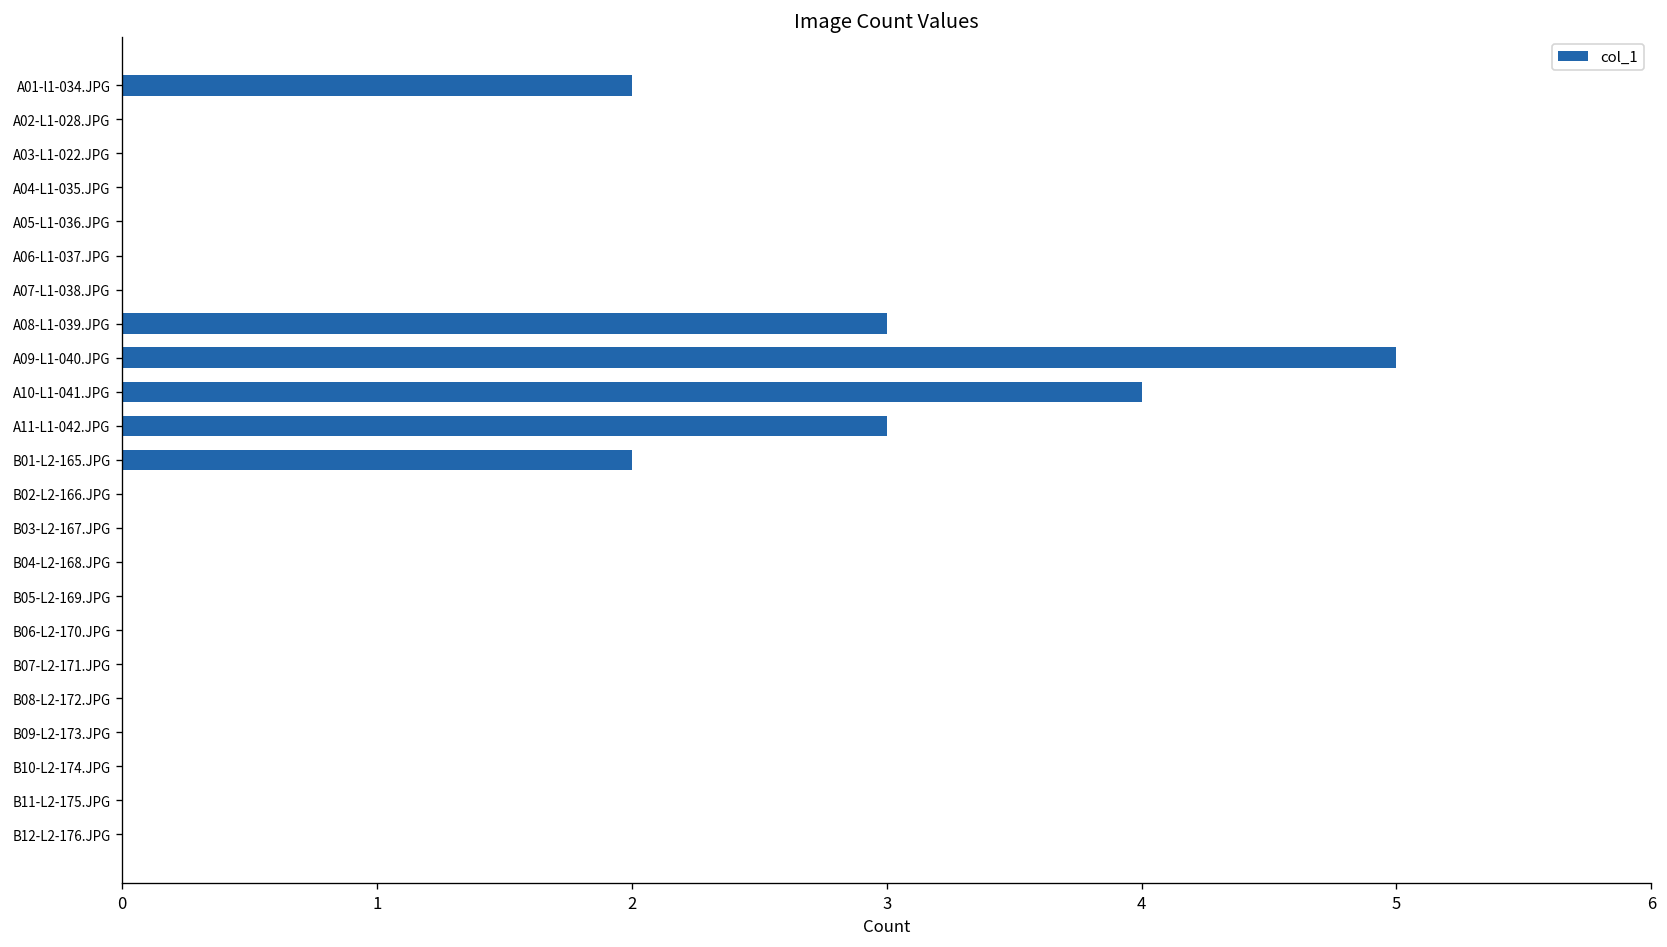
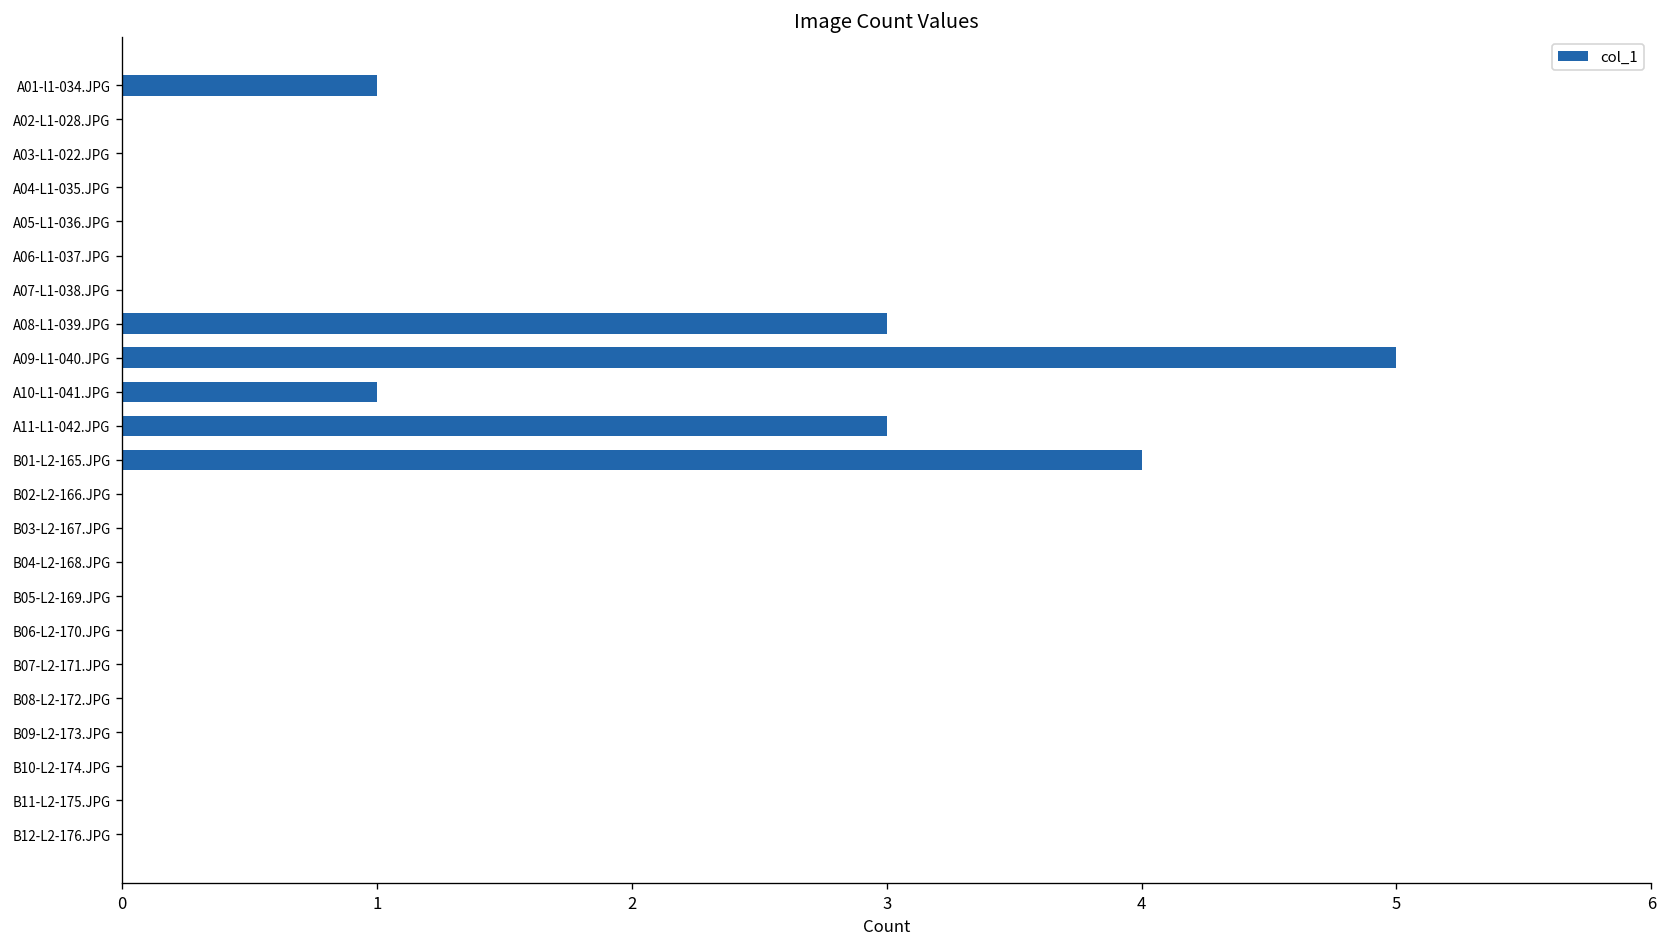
A01-l1-034.JPG: 2 -> 1
A10-L1-041.JPG: 4 -> 1
B01-L2-165.JPG: 2 -> 4
